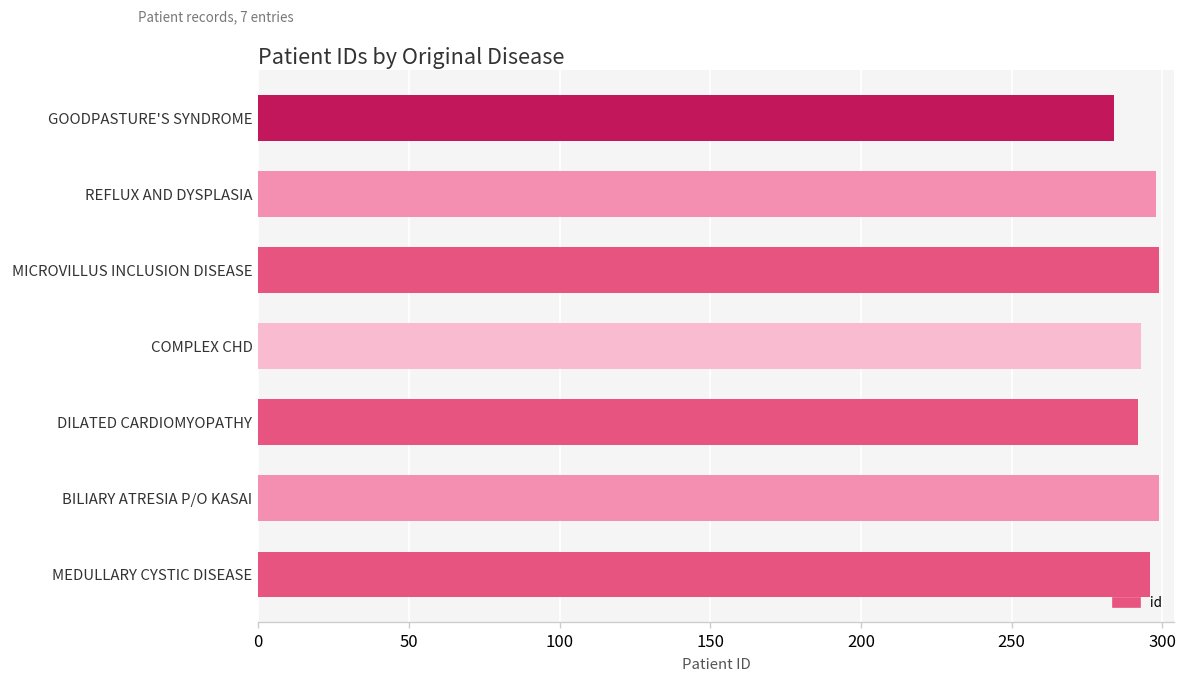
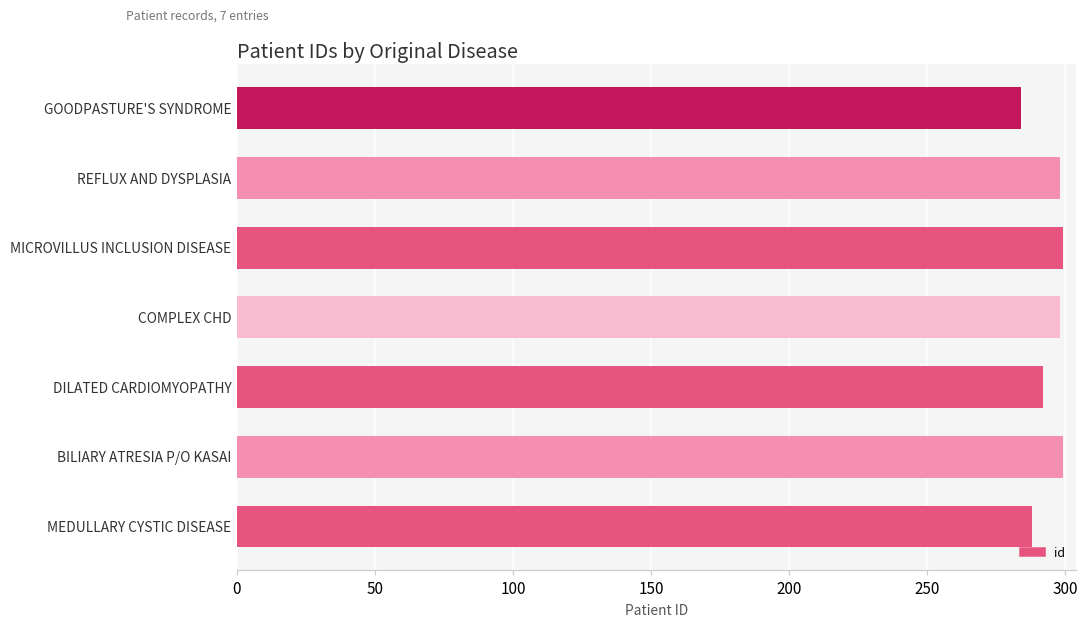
COMPLEX CHD: 293 -> 298
MEDULLARY CYSTIC DISEASE: 296 -> 288
